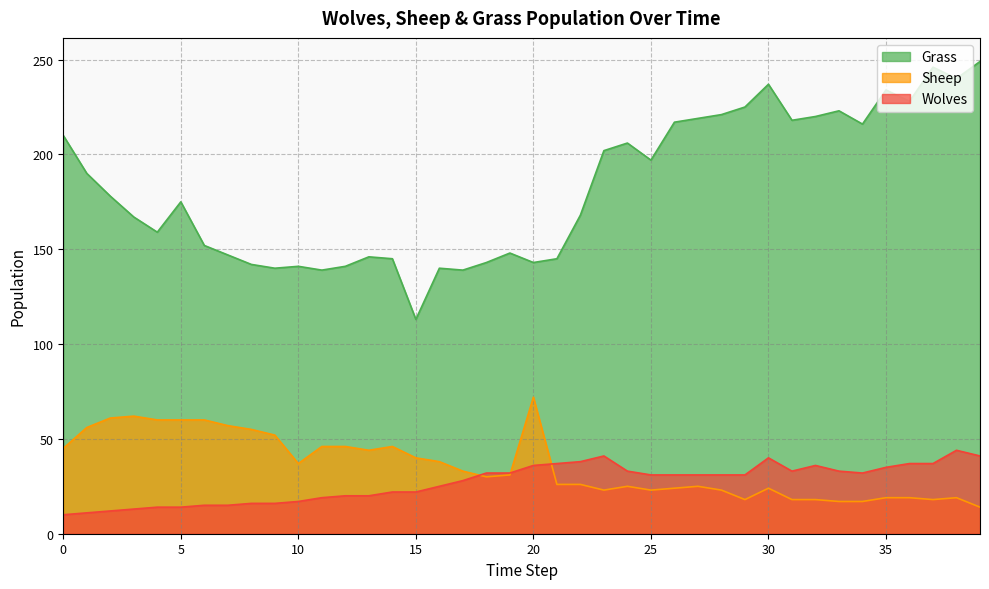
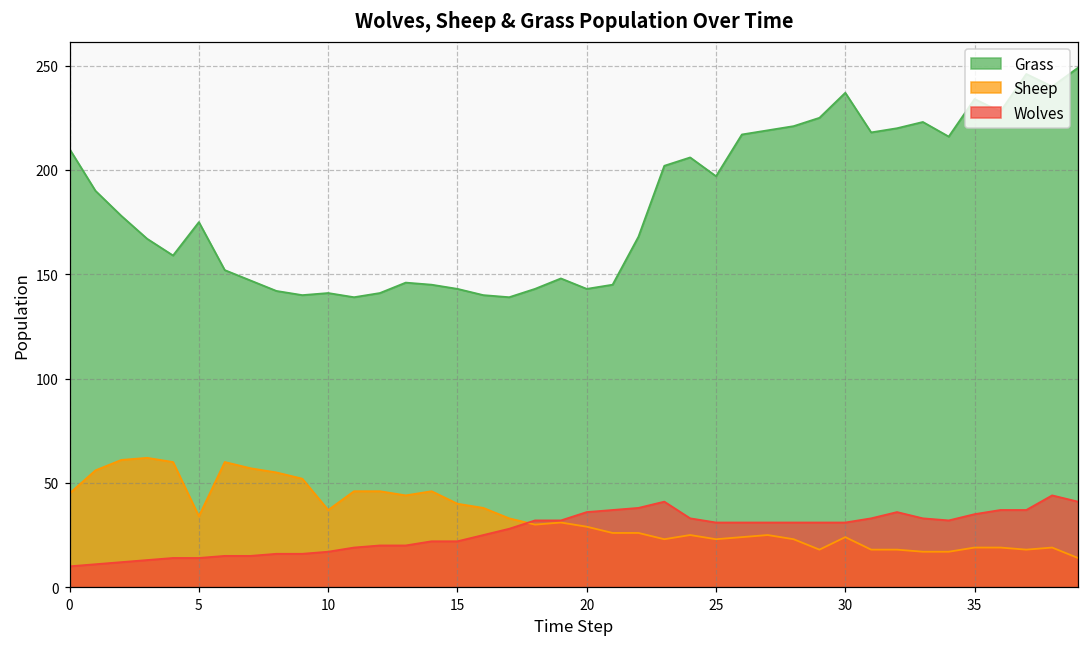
Sheep, 5: 60 -> 34
Grass, 15: 113 -> 143
Sheep, 20: 72 -> 29
Wolves, 30: 40 -> 31
